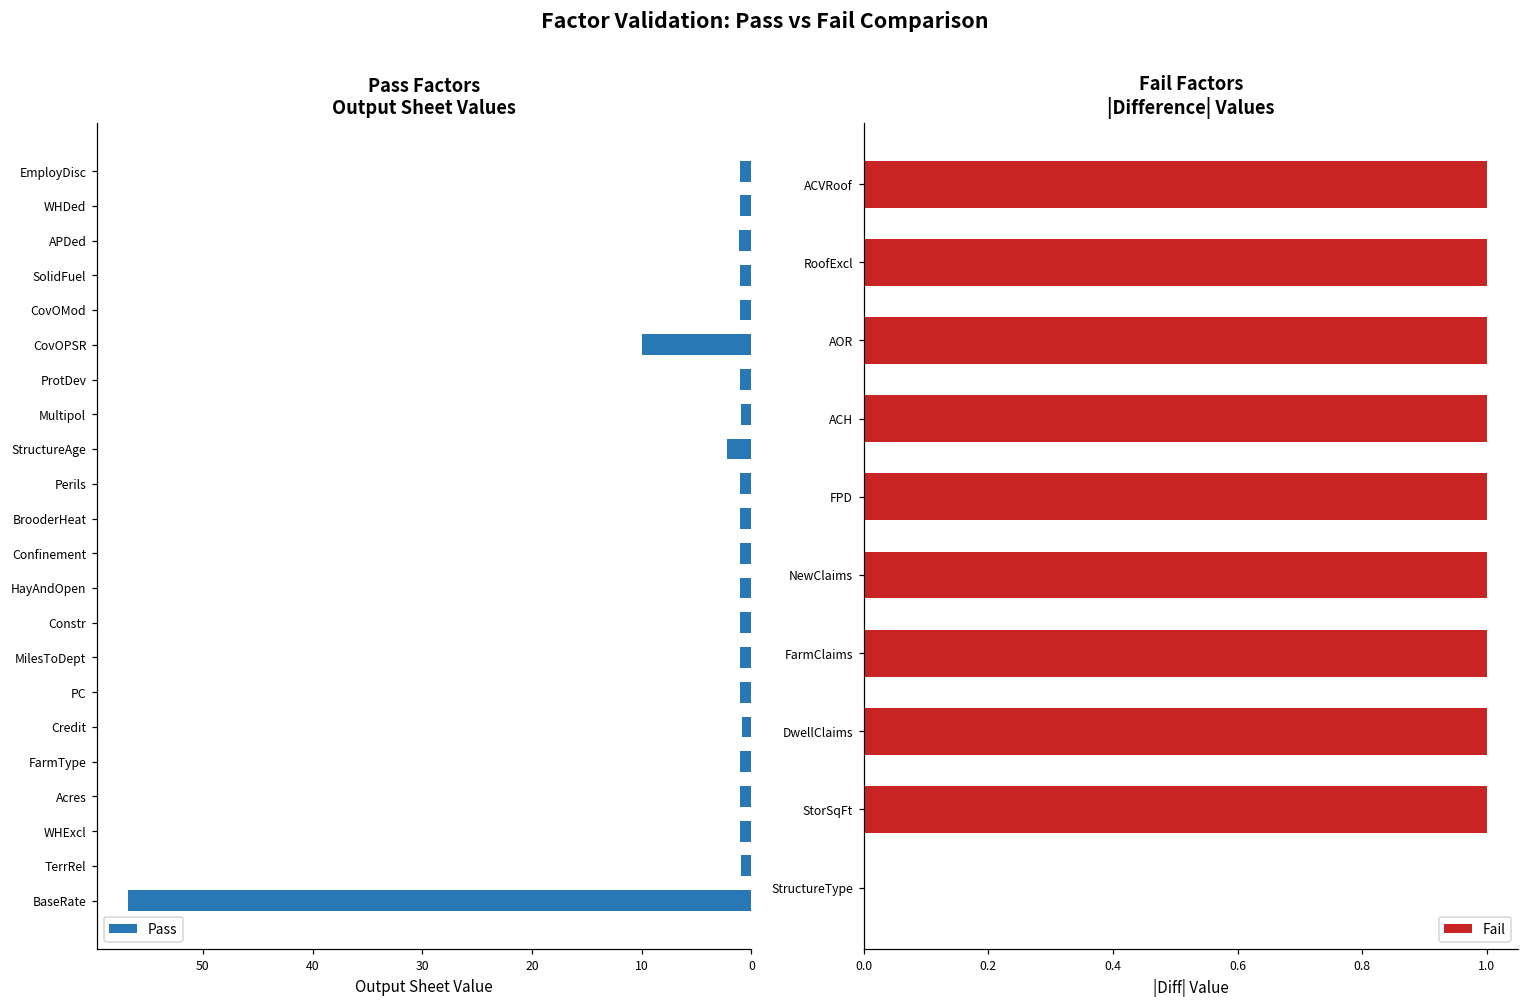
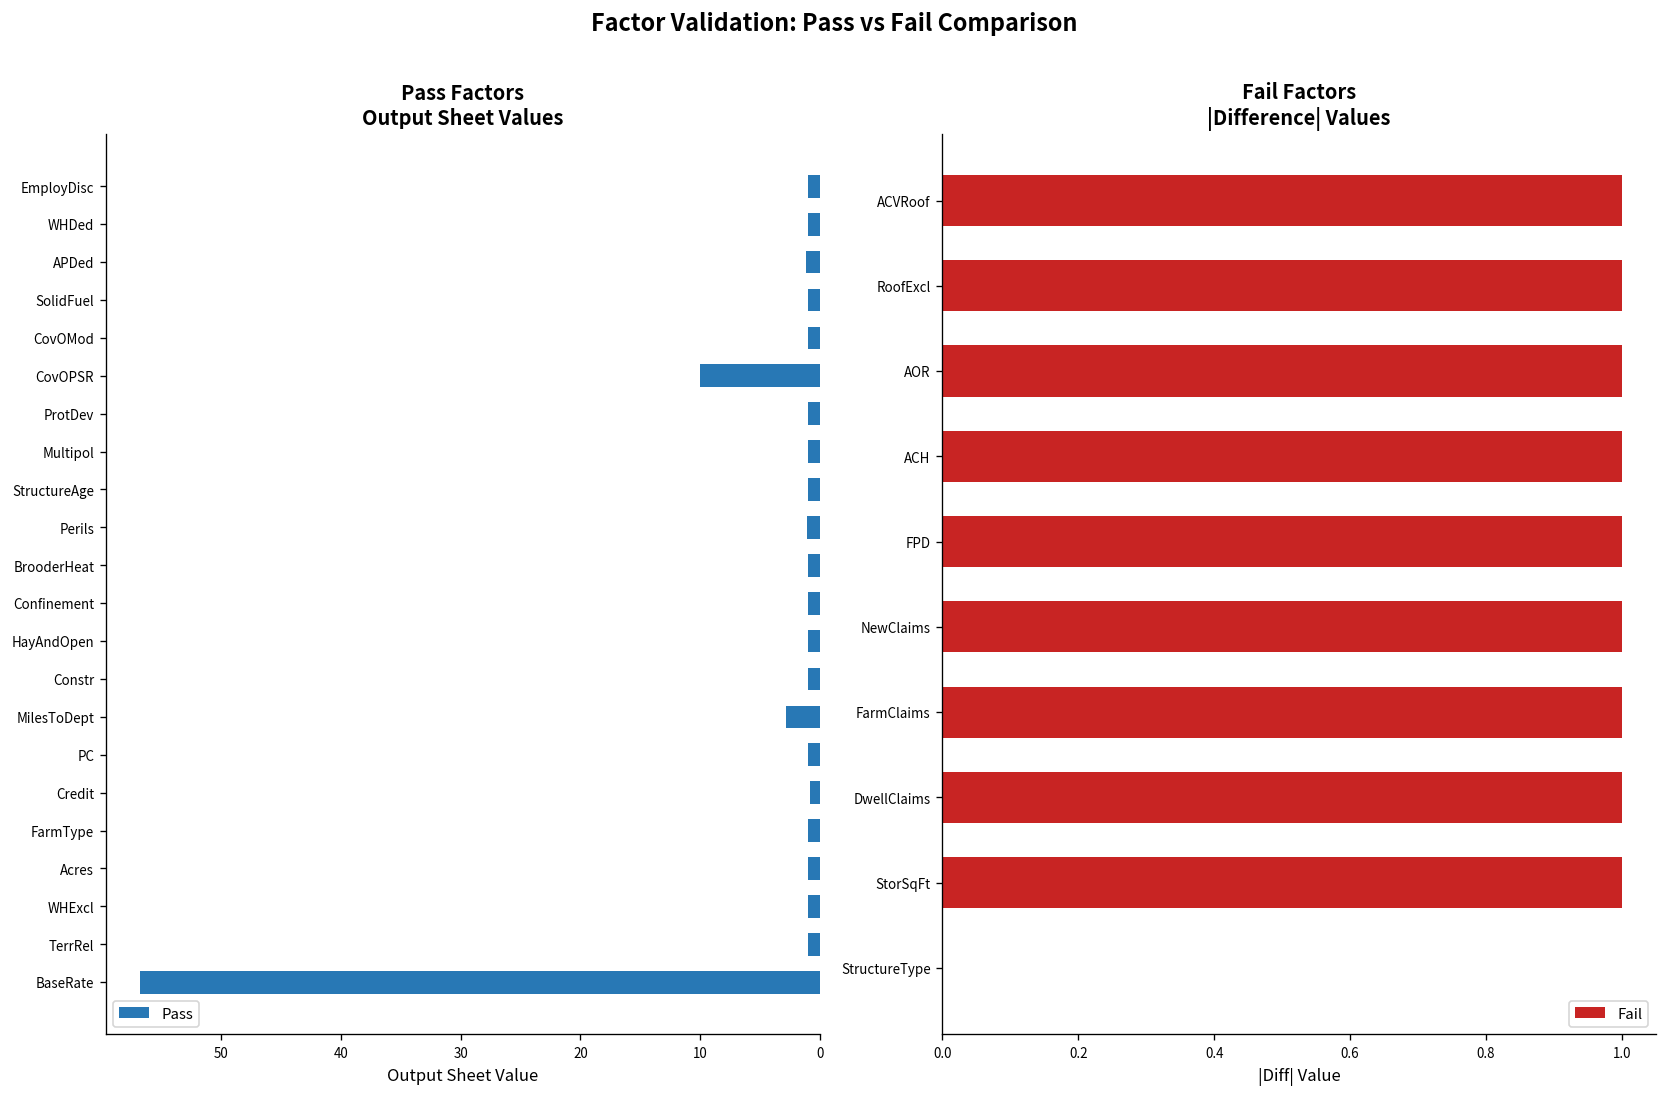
Pass Factors Output Sheet Values, StructureAge: 2 -> 1
Pass Factors Output Sheet Values, MilesToDept: 1 -> 3
